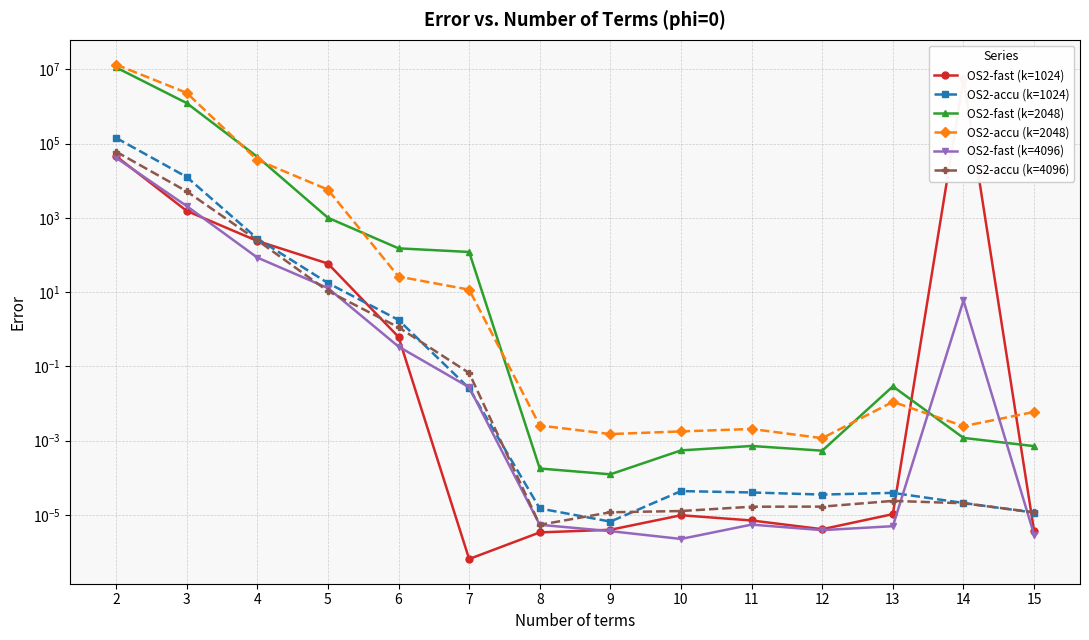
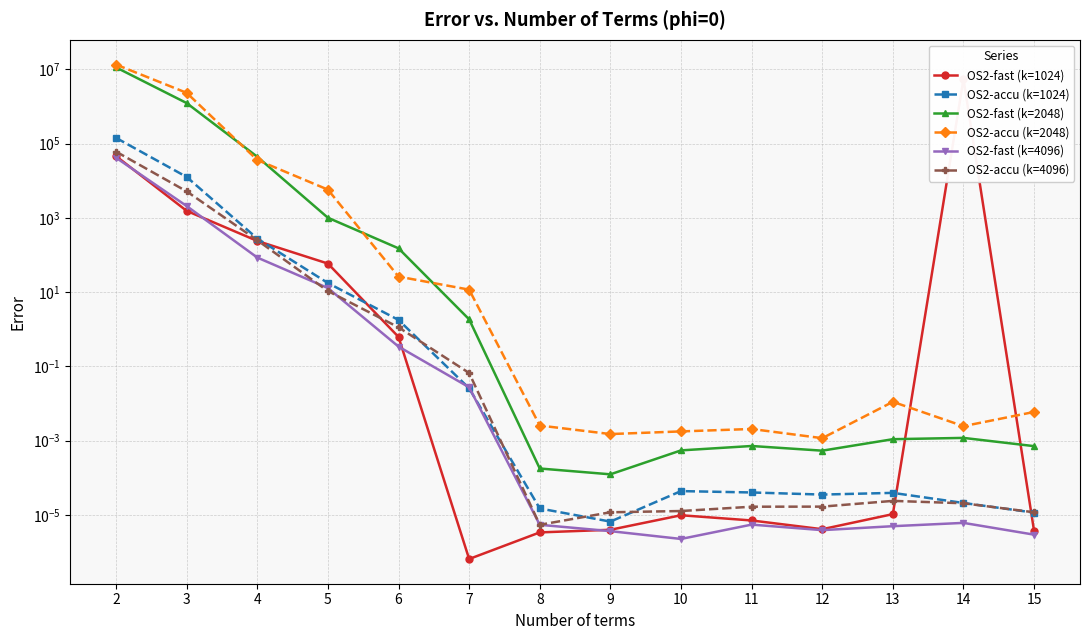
OS2-fast (k=2048), 7: 120 -> 2
OS2-fast (k=2048), 13: 0.03 -> 0.0011
OS2-fast (k=4096), 14: 6 -> 0
